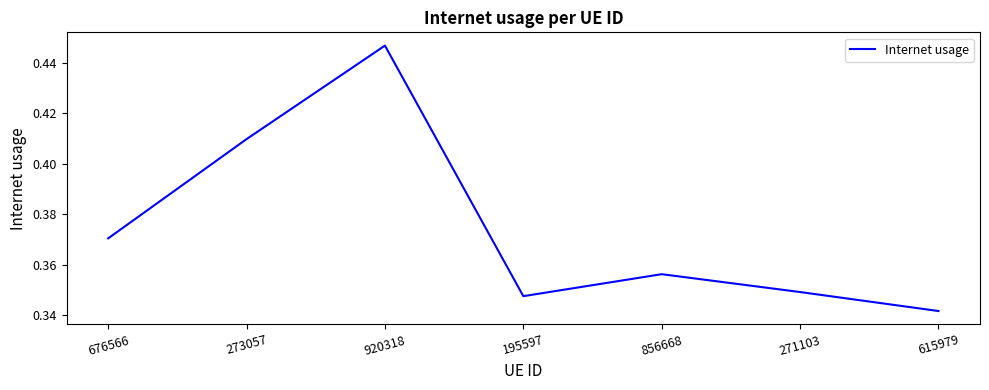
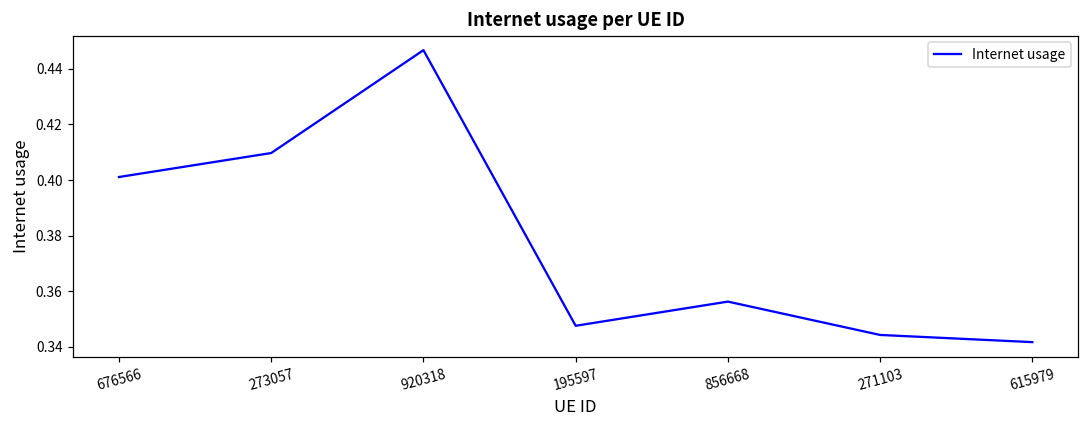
676566: 0.370 -> 0.401
271103: 0.349 -> 0.344
